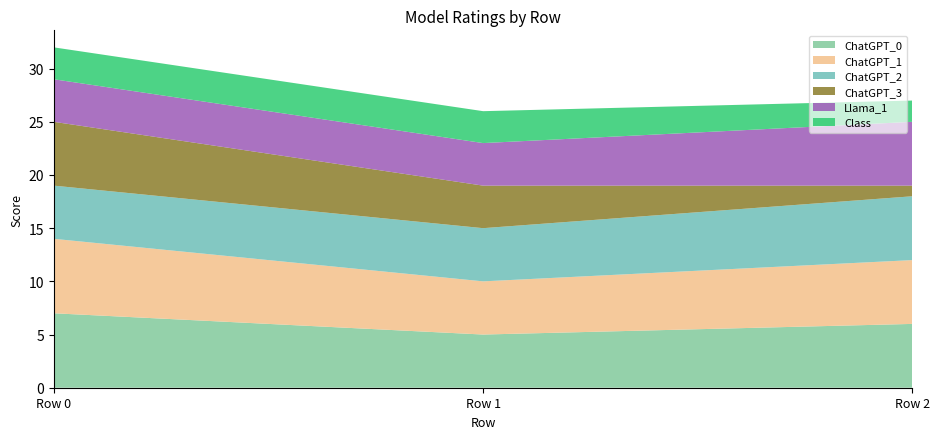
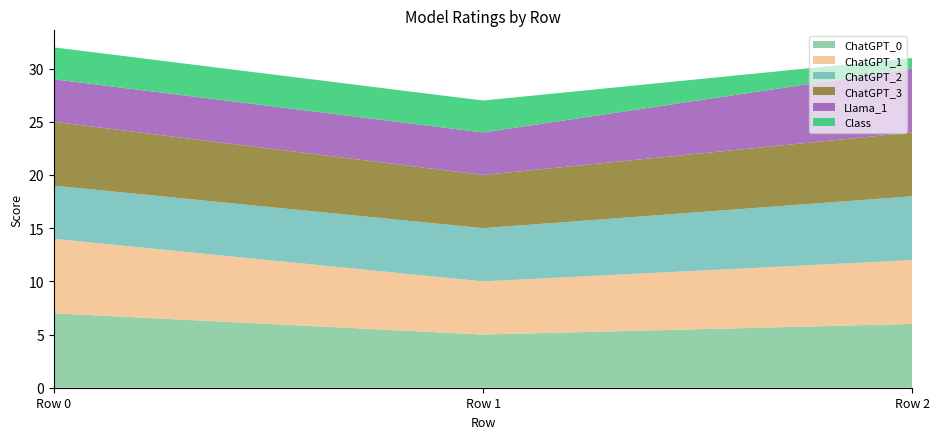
ChatGPT_3, Row 1: 4 -> 5
ChatGPT_3, Row 2: 1 -> 6
Class, Row 2: 2 -> 1
